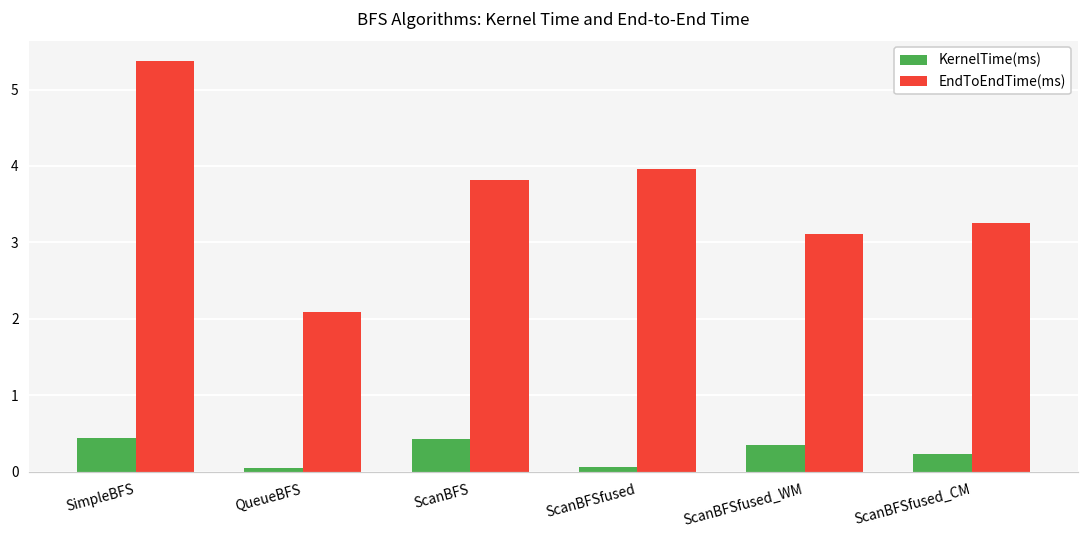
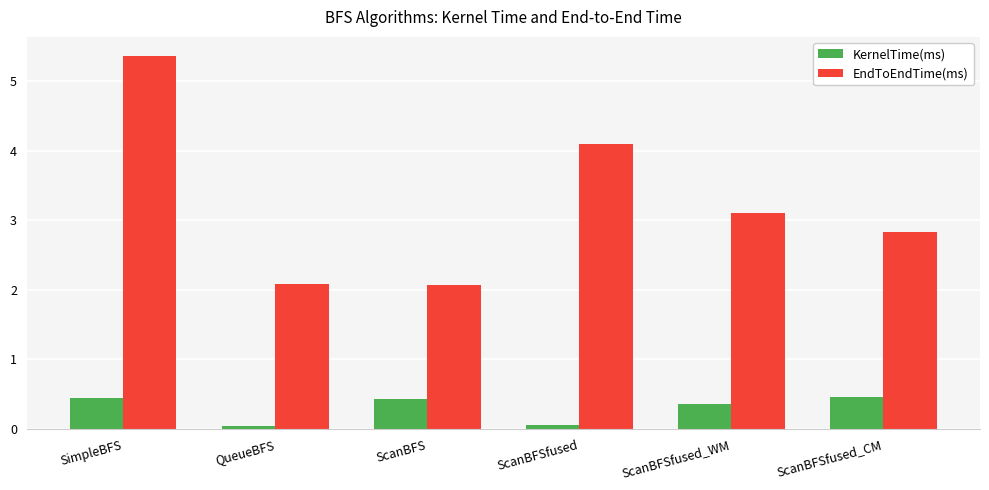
EndToEndTime(ms), ScanBFS: 3.8 -> 2.1
EndToEndTime(ms), ScanBFSfused: 4.0 -> 4.1
KernelTime(ms), ScanBFSfused_CM: 0.2 -> 0.5
EndToEndTime(ms), ScanBFSfused_CM: 3.2 -> 2.8
